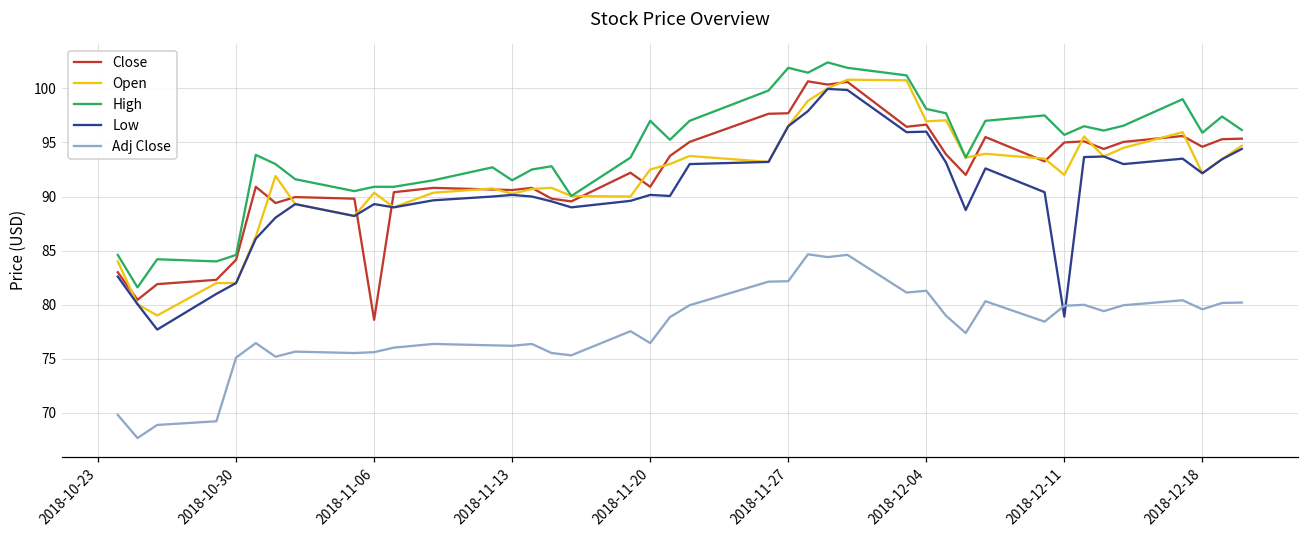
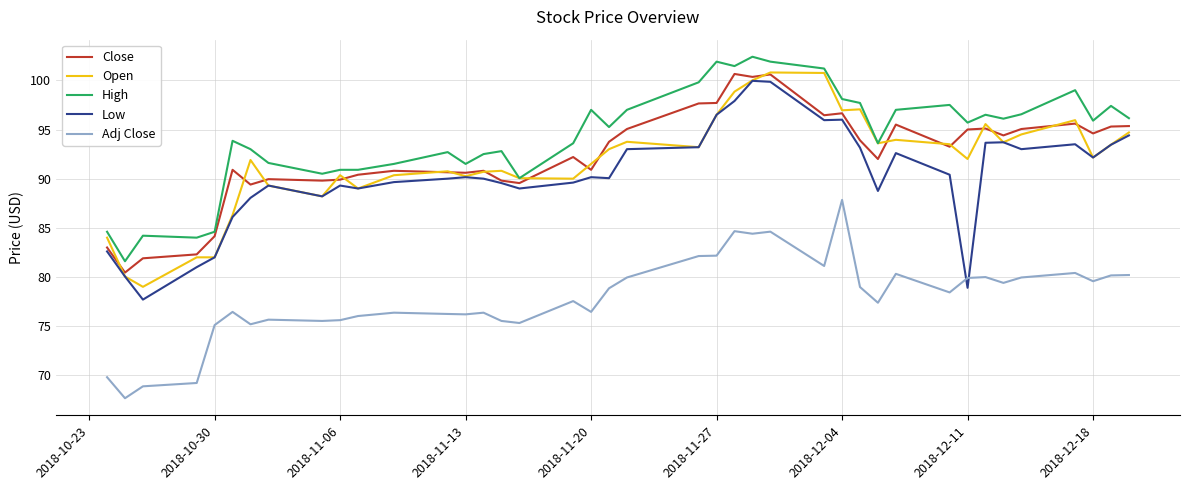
Close, 2018-11-06: 79 -> 90
Open, 2018-11-20: 93 -> 92
Adj Close, 2018-12-04: 81 -> 88
